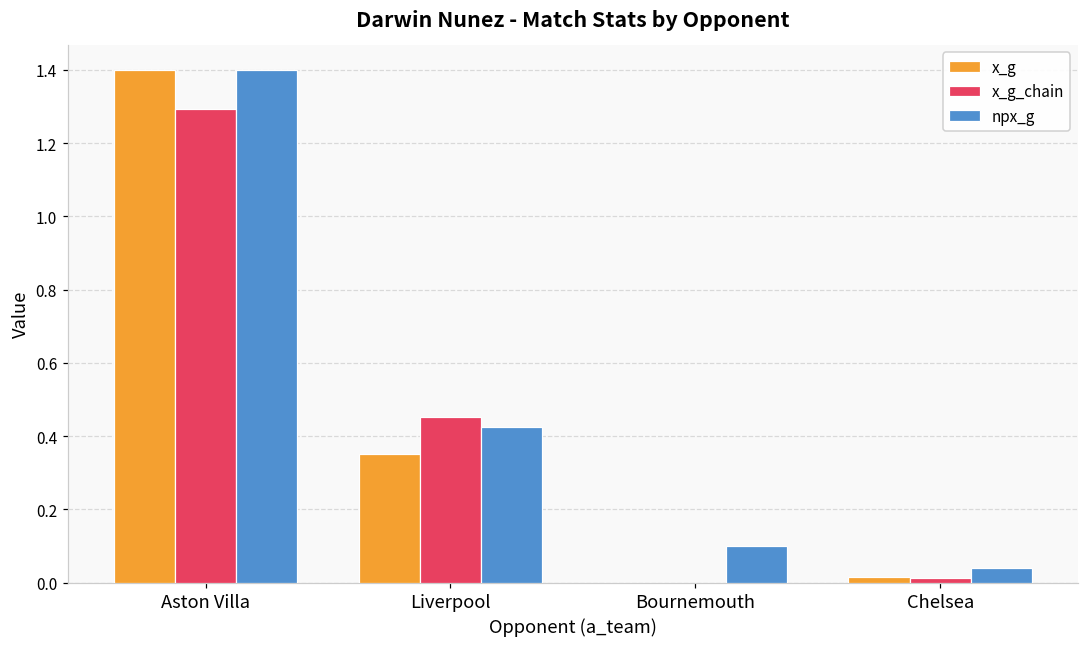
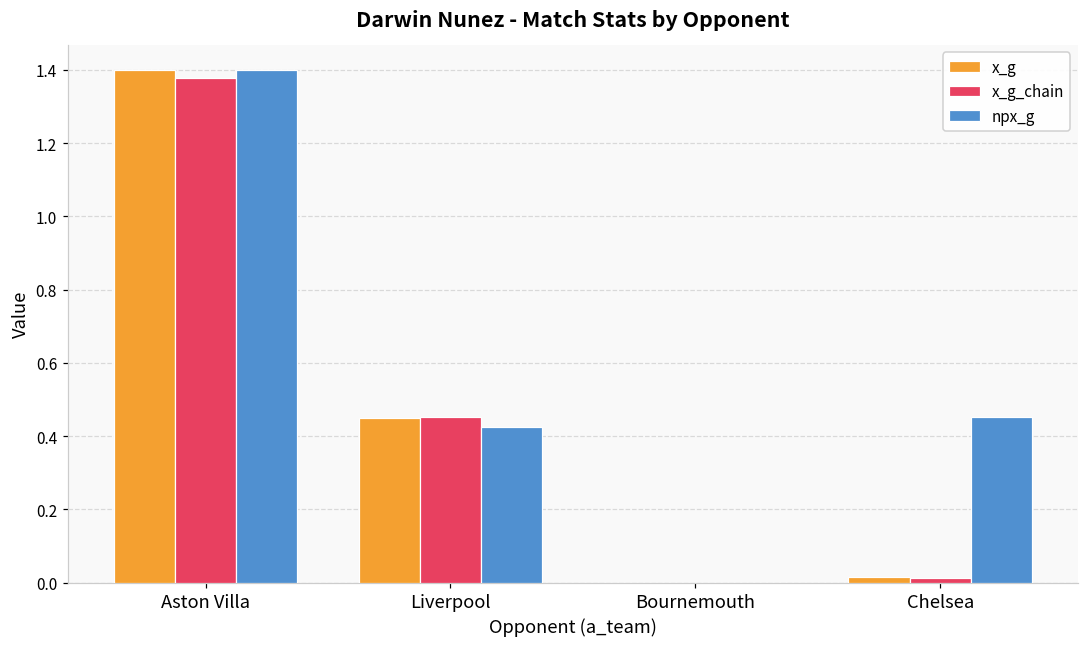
x_g_chain, Aston Villa: 1.29 -> 1.38
x_g, Liverpool: 0.35 -> 0.45
npx_g, Bournemouth: 0.1 -> 0.0
npx_g, Chelsea: 0.04 -> 0.45
